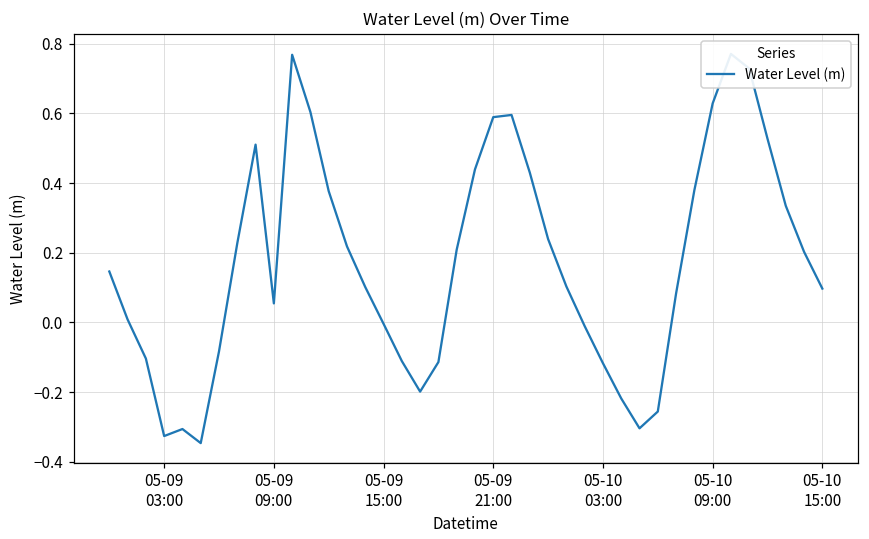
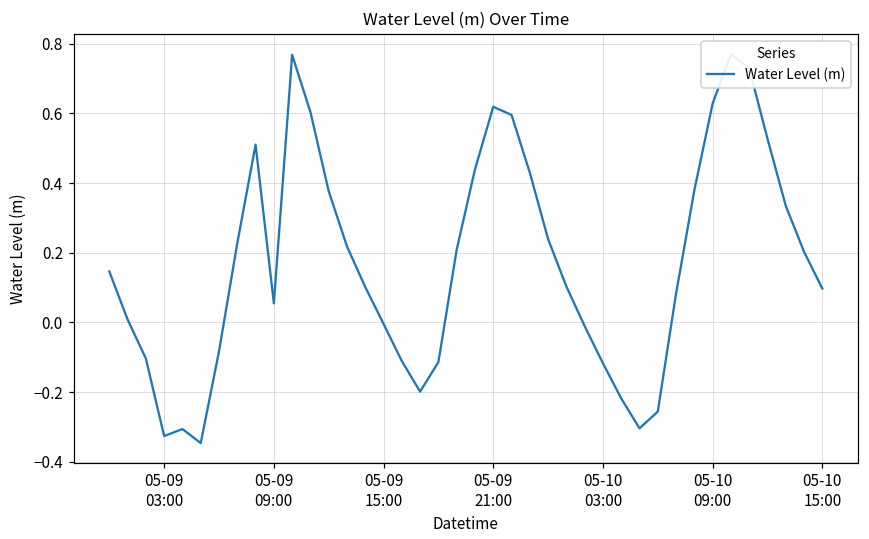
05-09 21:00: 0.59 -> 0.62
